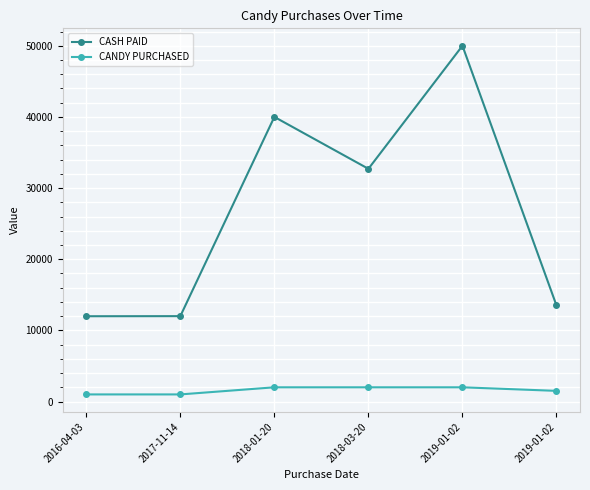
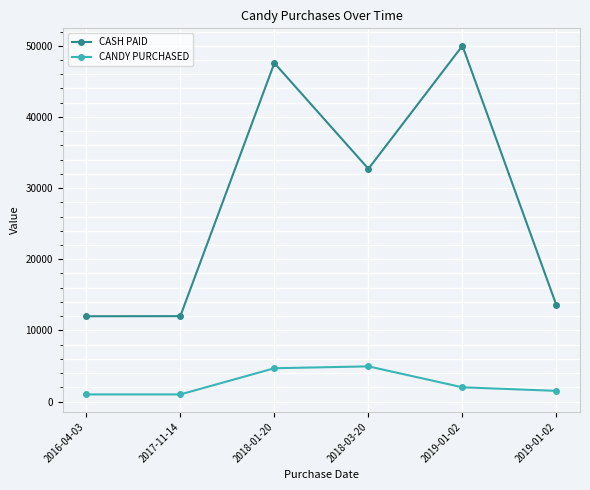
CASH PAID, 2018-01-20: 40000 -> 48000
CANDY PURCHASED, 2018-01-20: 2000 -> 5000
CANDY PURCHASED, 2018-03-20: 2000 -> 5000
